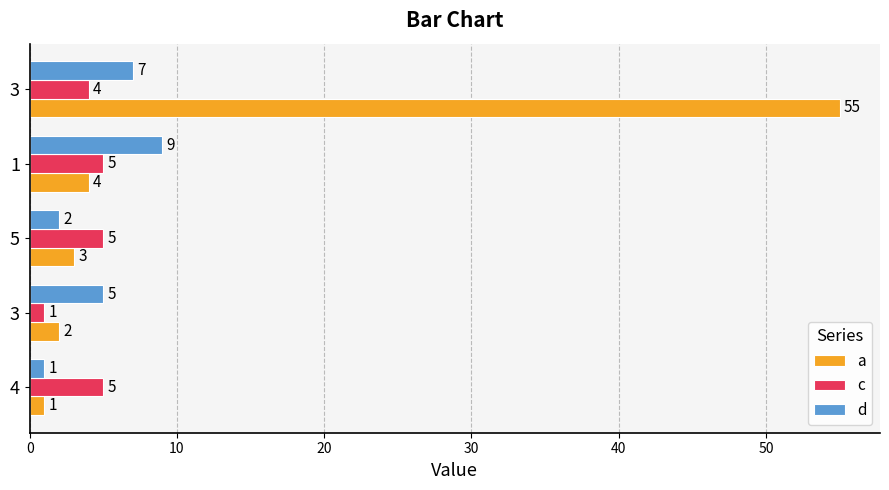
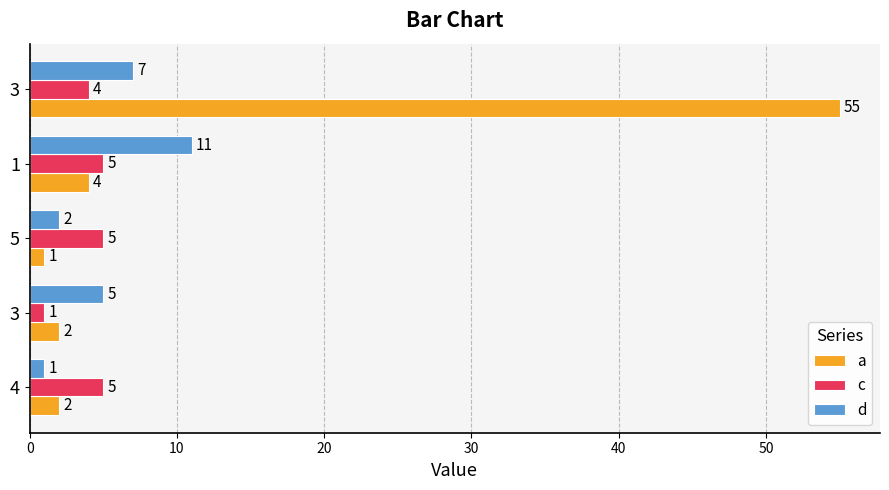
d, 1: 9 -> 11
a, 5: 3 -> 1
a, 4: 1 -> 2
